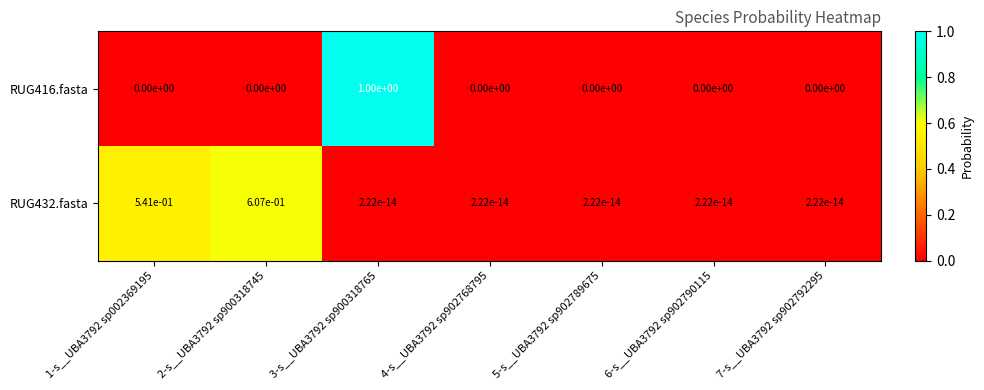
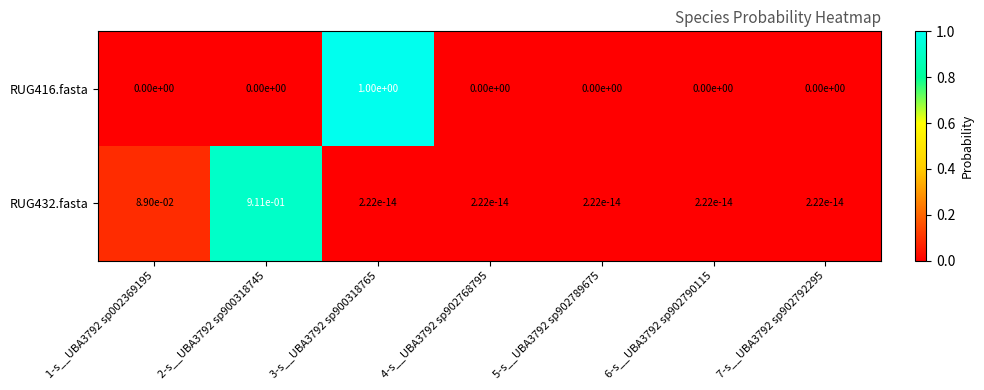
RUG432.fasta, 1-s__UBA3792 sp002369195: 5.41e-01 -> 8.90e-02
RUG432.fasta, 2-s__UBA3792 sp900318745: 6.07e-01 -> 9.11e-01
